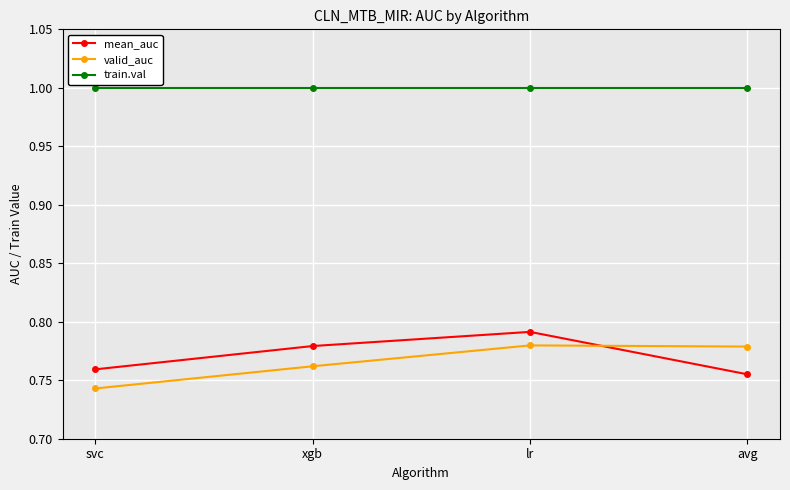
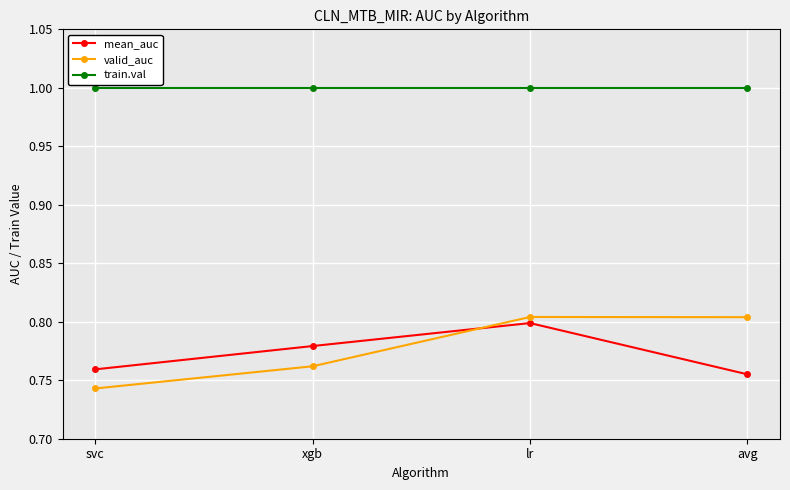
mean_auc, lr: 0.791 -> 0.799
valid_auc, lr: 0.780 -> 0.804
valid_auc, avg: 0.779 -> 0.804
